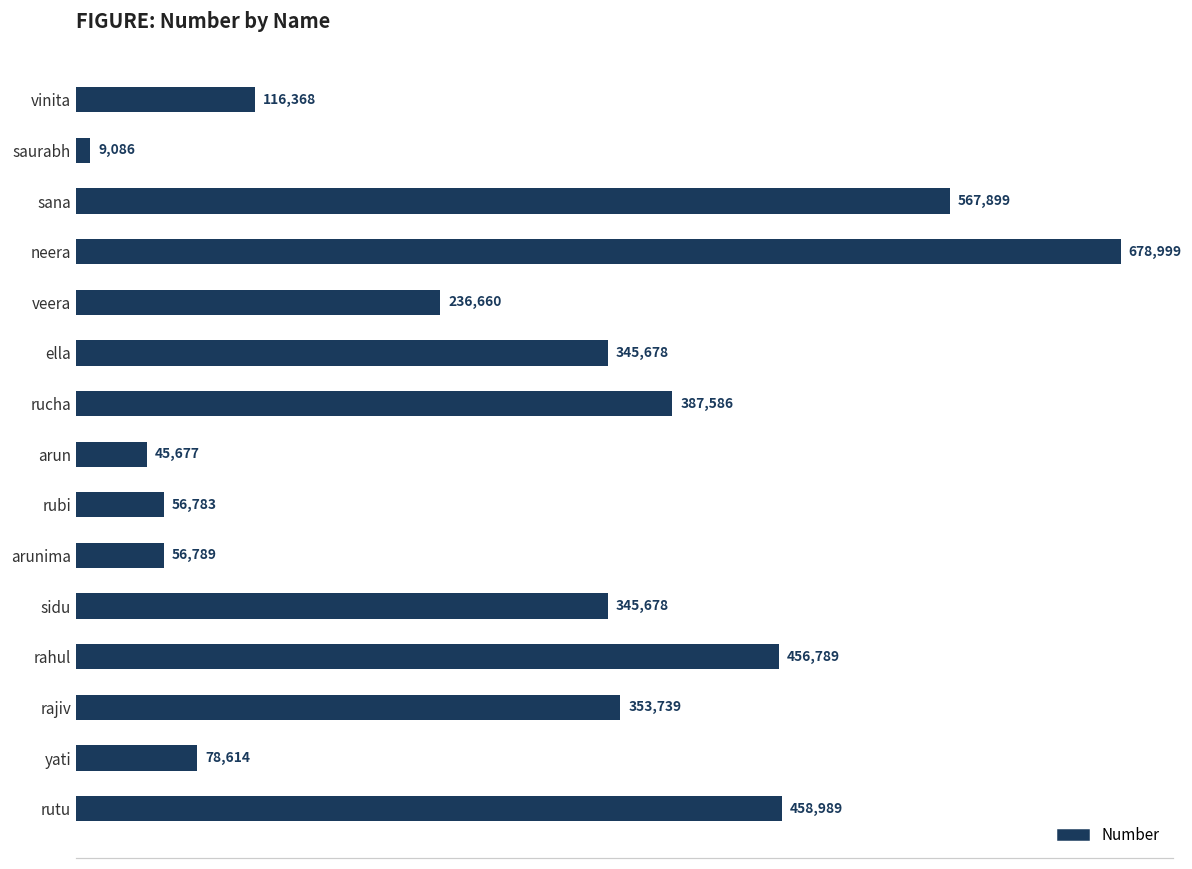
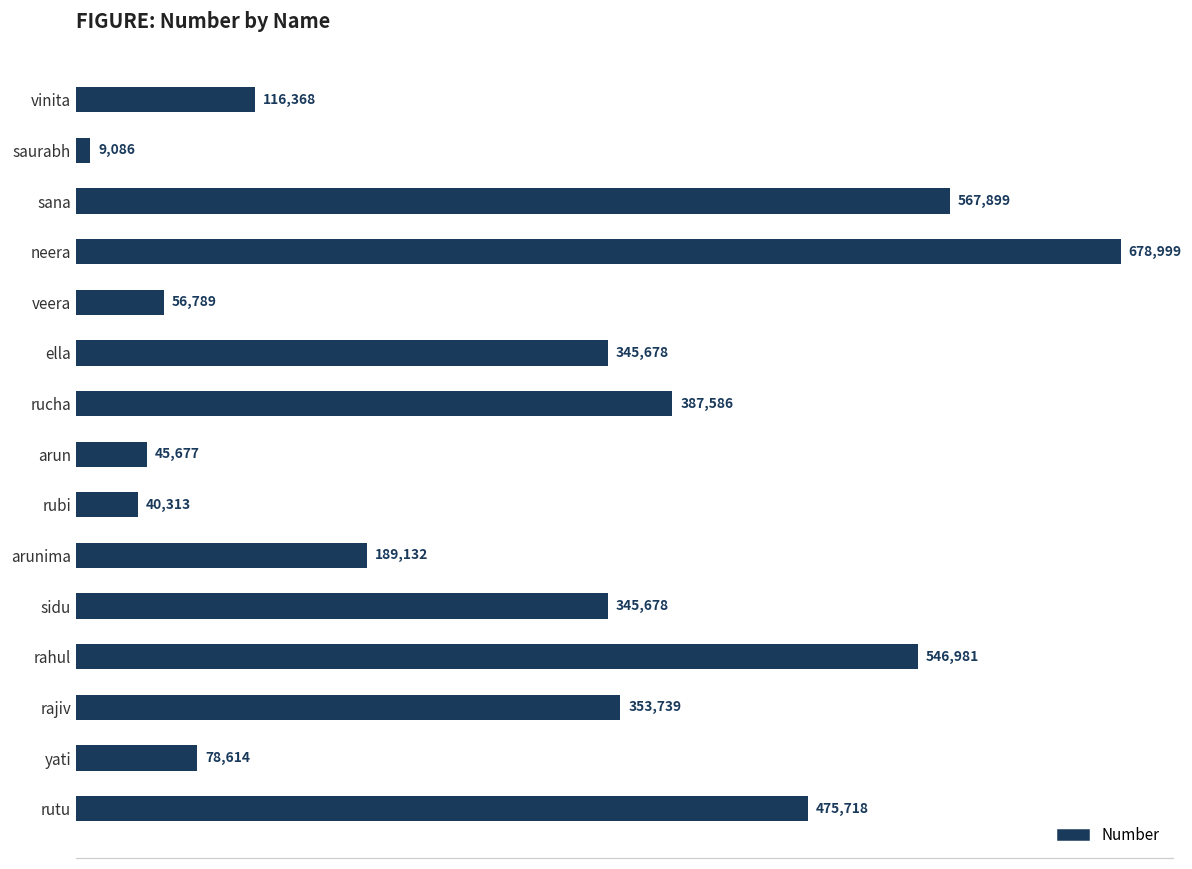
veera: 236,660 -> 56,789
rubi: 56,783 -> 40,313
arunima: 56,789 -> 189,132
rahul: 456,789 -> 546,981
rutu: 458,989 -> 475,718
